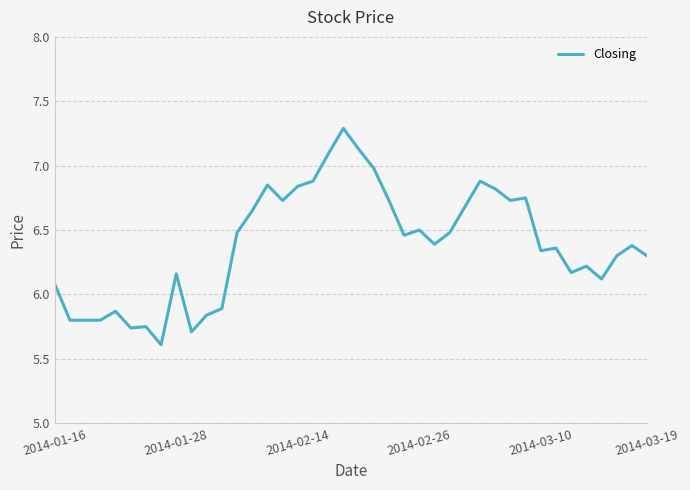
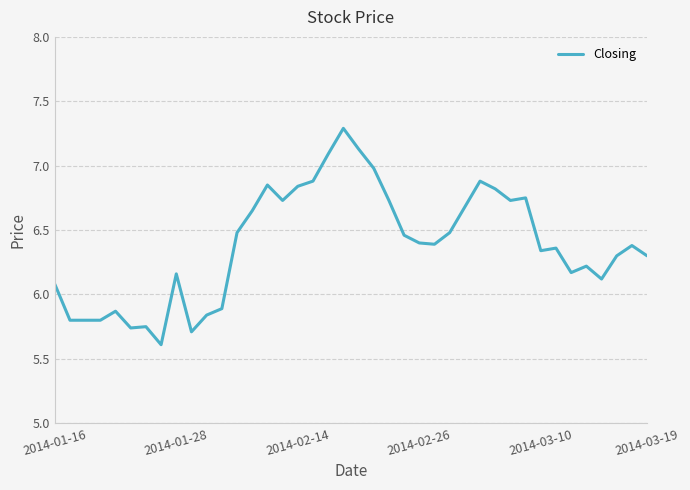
2014-02-26: 6.5 -> 6.4
